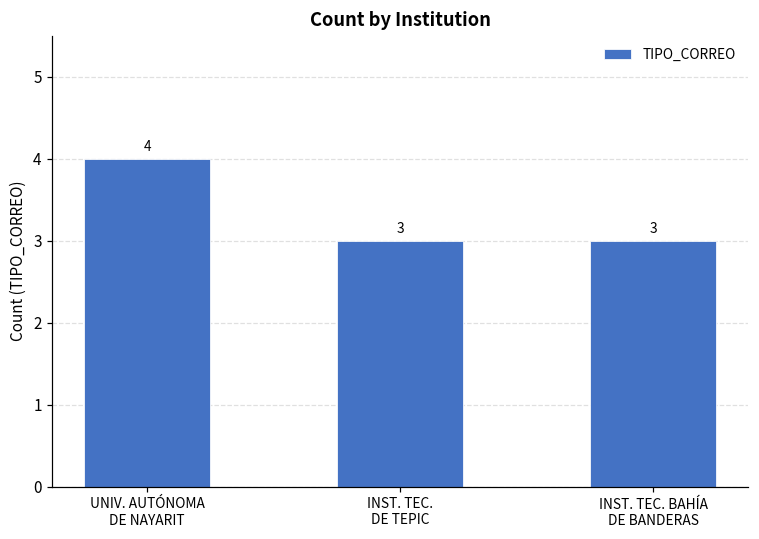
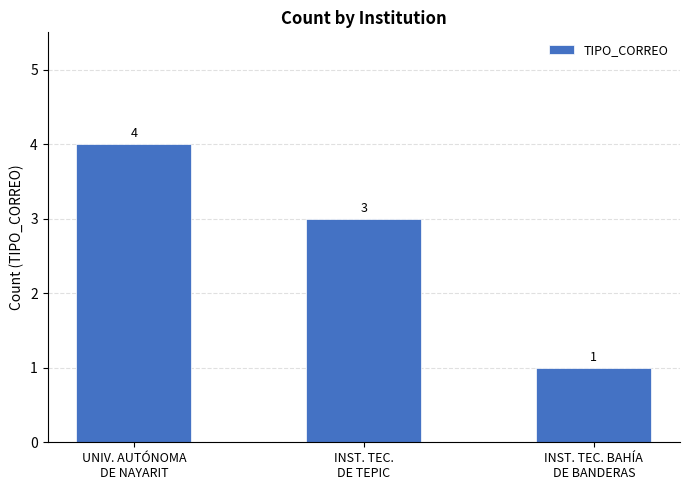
INST. TEC. BAHÍA DE BANDERAS: 3 -> 1
